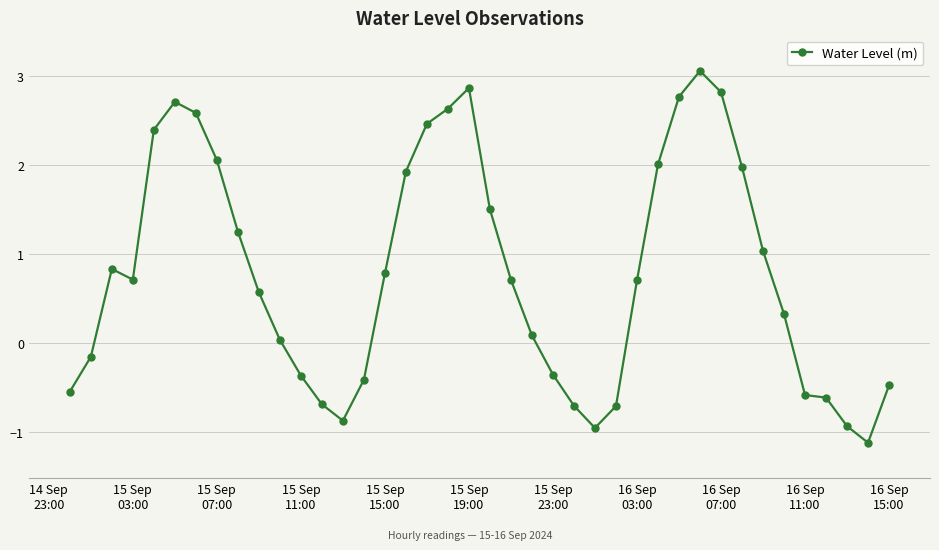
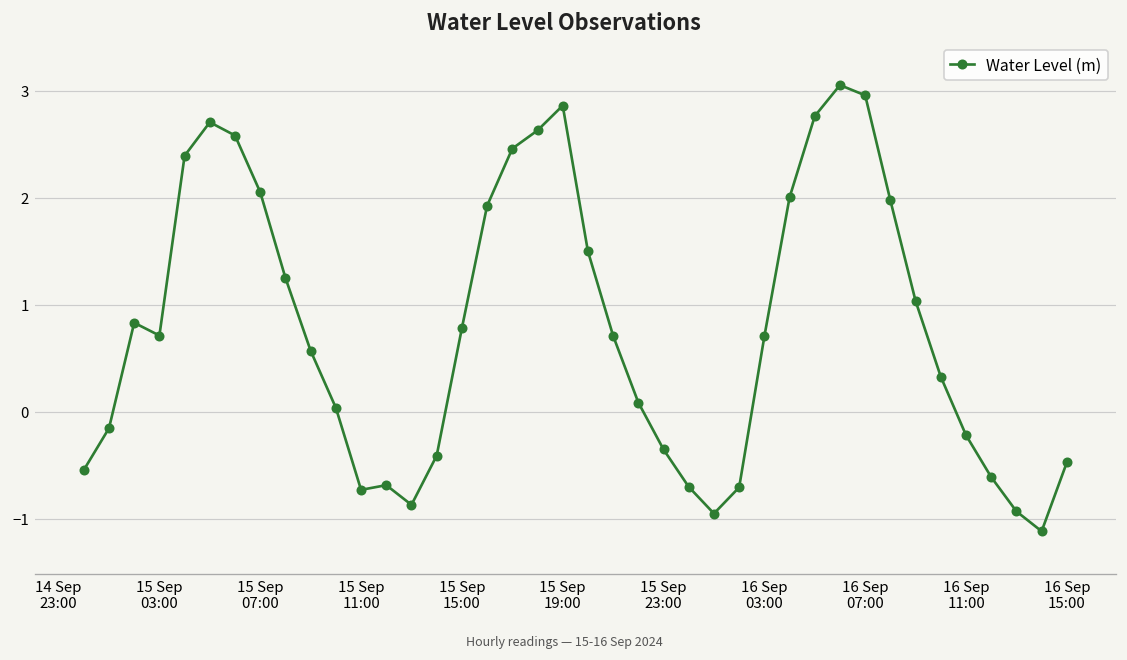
15 Sep 11:00: -0.4 -> -0.7
16 Sep 07:00: 2.8 -> 3.0
16 Sep 11:00: -0.6 -> -0.2
